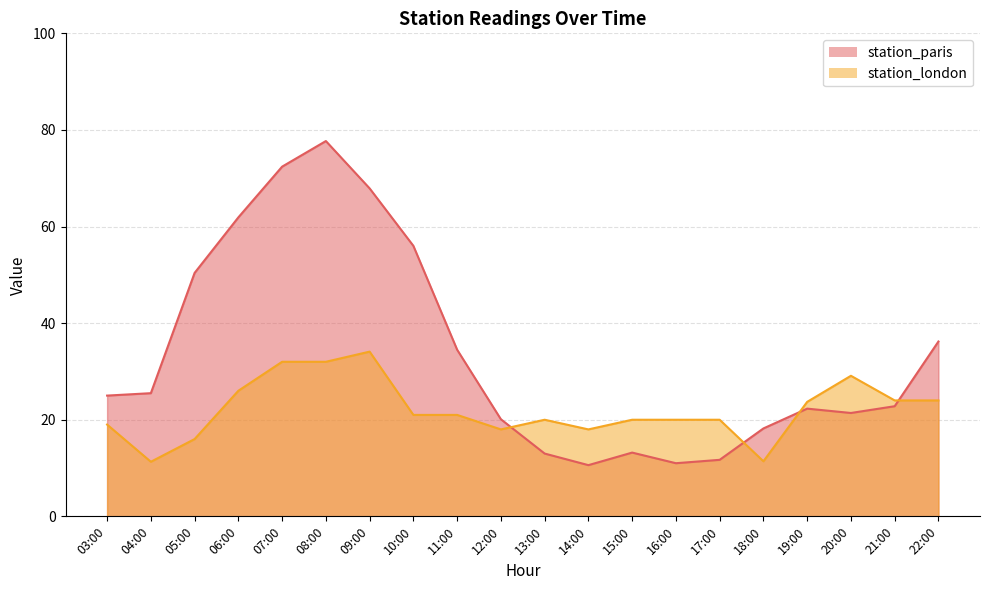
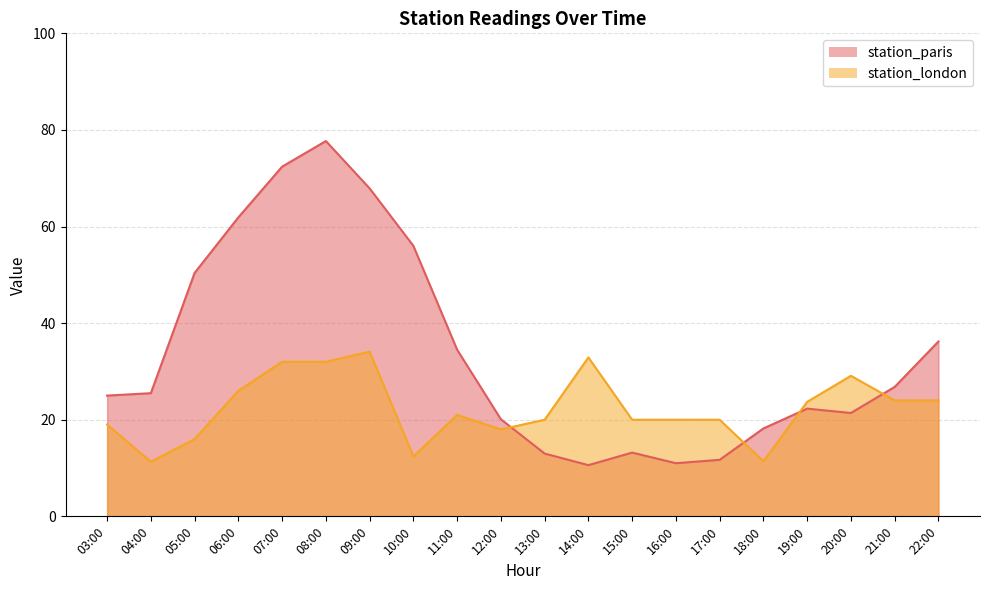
station_london, 10:00: 21 -> 12
station_london, 14:00: 18 -> 33
station_paris, 21:00: 23 -> 27
